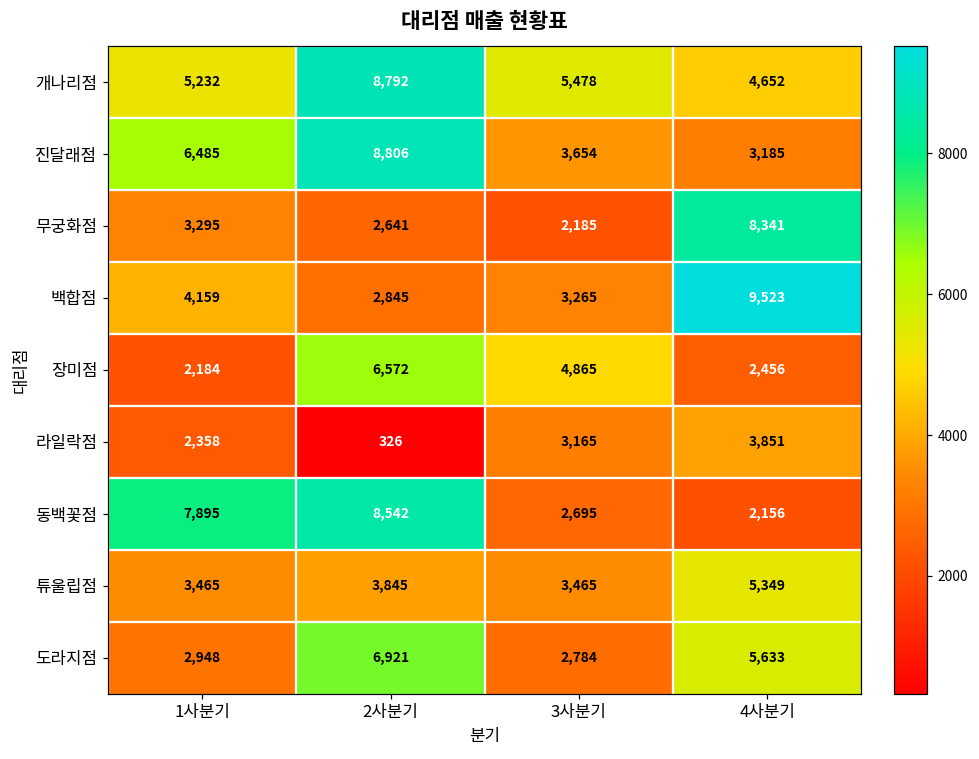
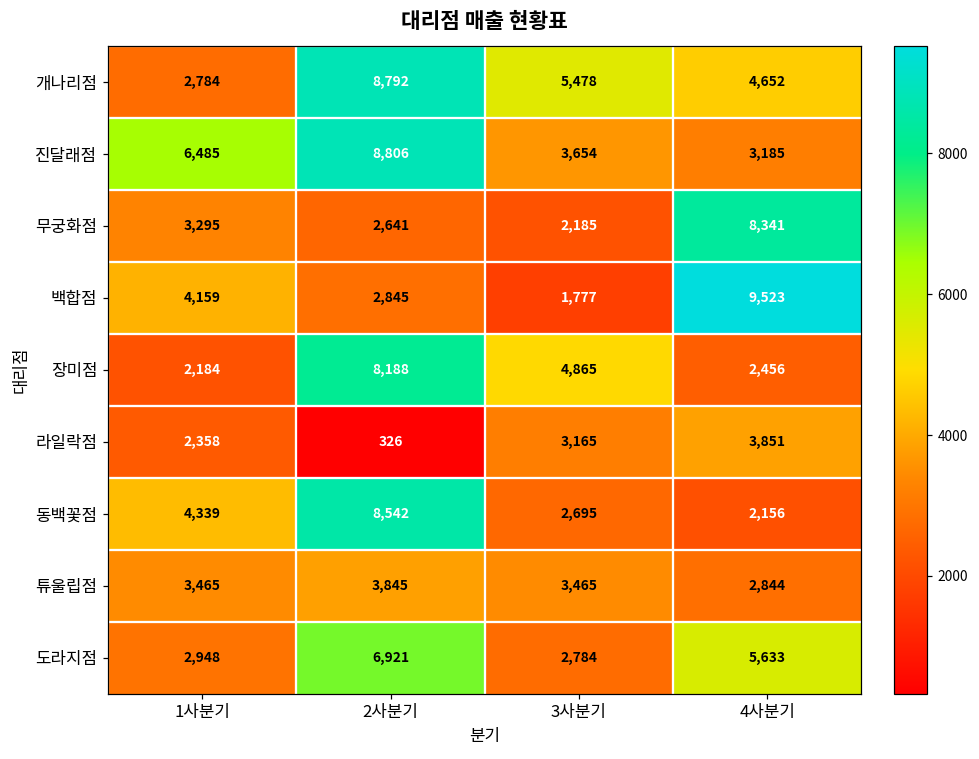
개나리점, 1사분기: 5,232 -> 2,784
백합점, 3사분기: 3,265 -> 1,777
장미점, 2사분기: 6,572 -> 8,188
동백꽃점, 1사분기: 7,895 -> 4,339
튜울립점, 4사분기: 5,349 -> 2,844
